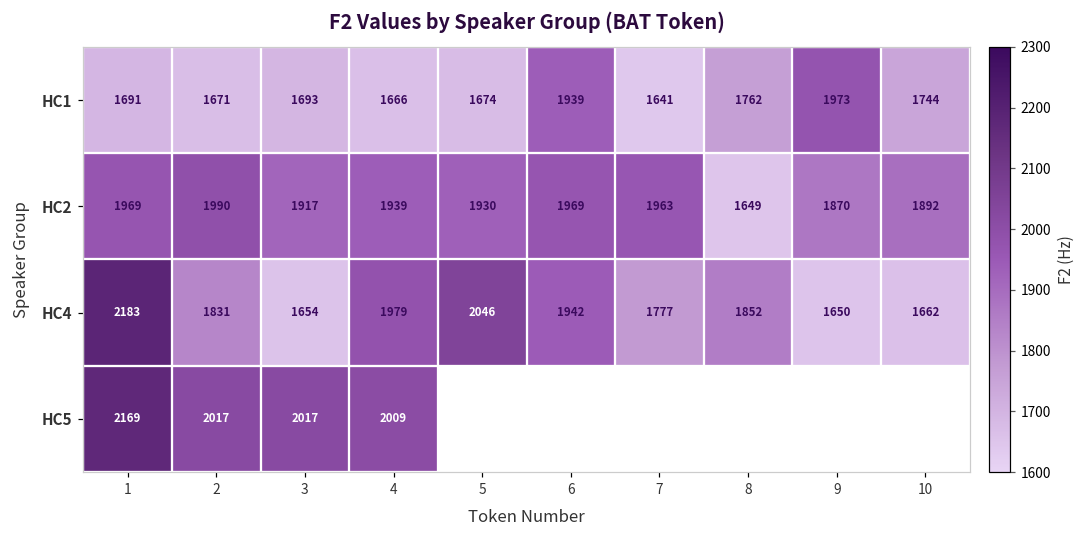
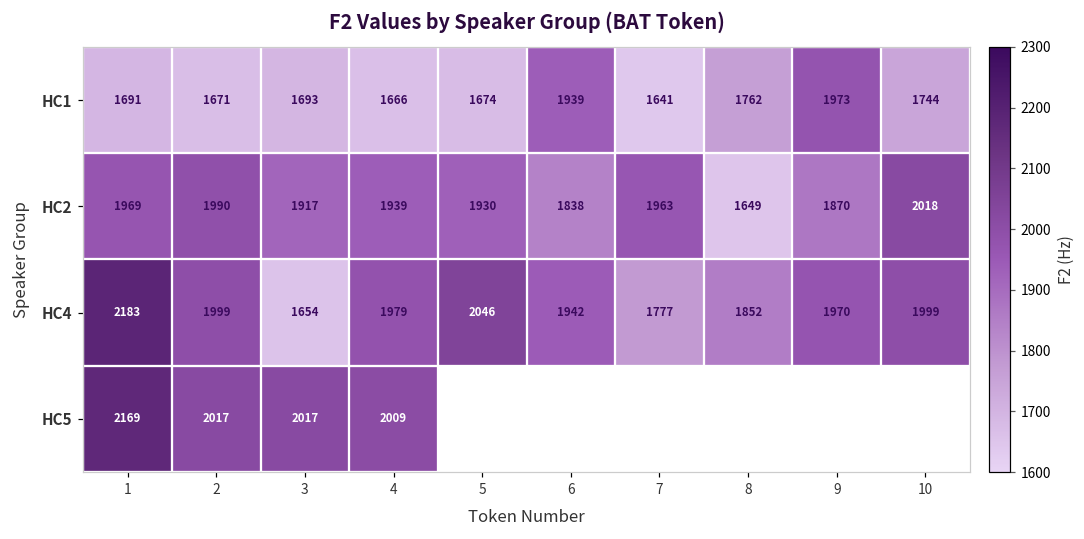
HC2, 6: 1969 -> 1838
HC2, 10: 1892 -> 2018
HC4, 2: 1831 -> 1999
HC4, 9: 1650 -> 1970
HC4, 10: 1662 -> 1999
